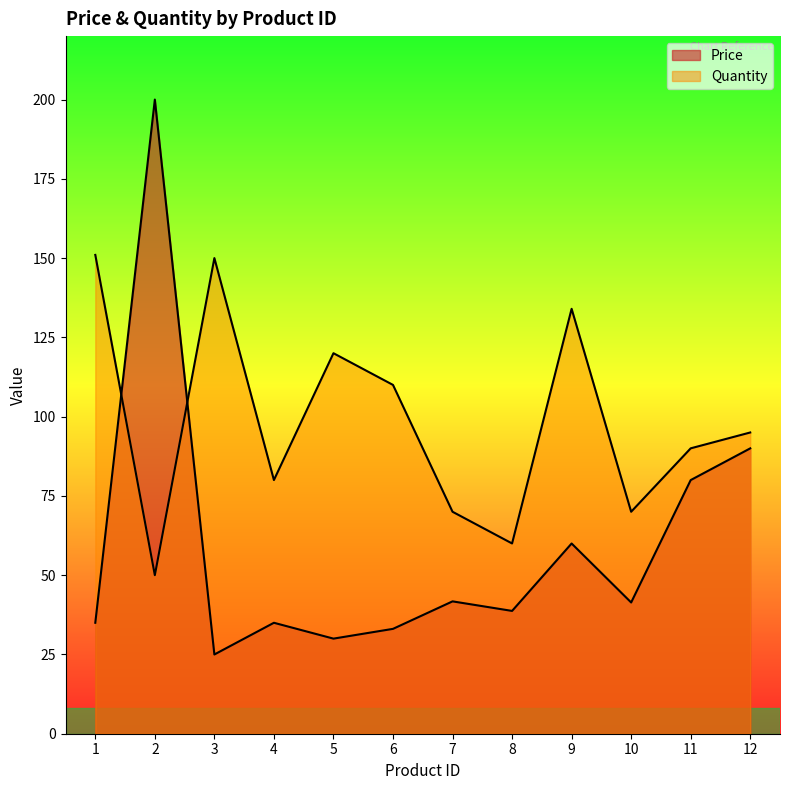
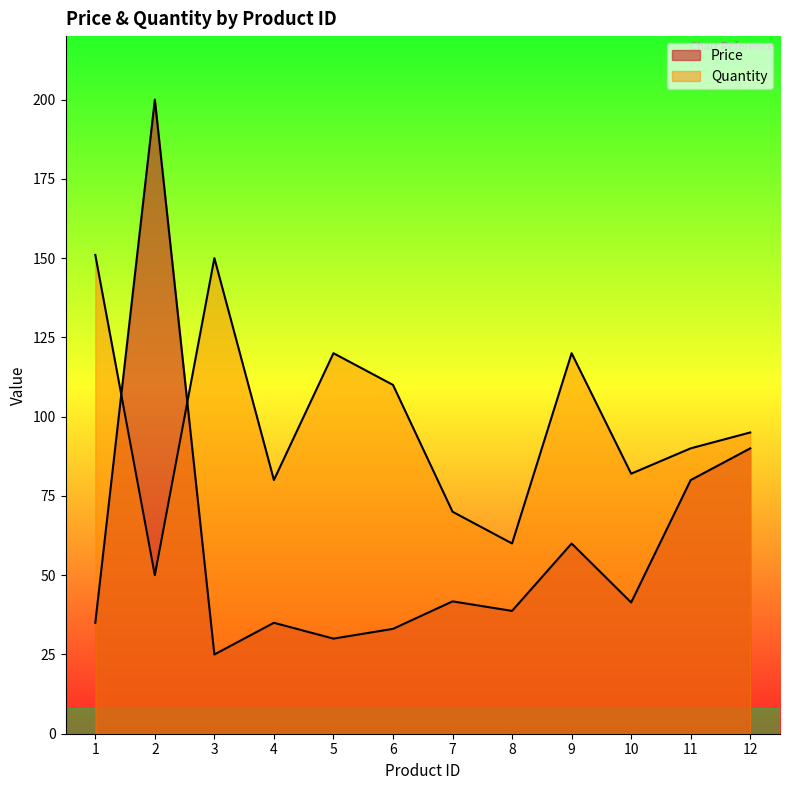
Quantity, 9: 134 -> 120
Quantity, 10: 70 -> 82
